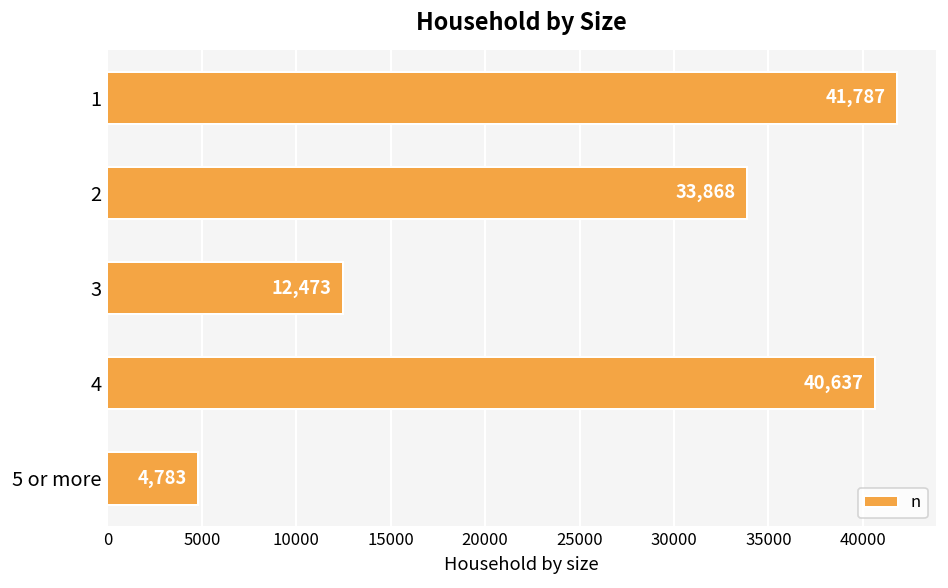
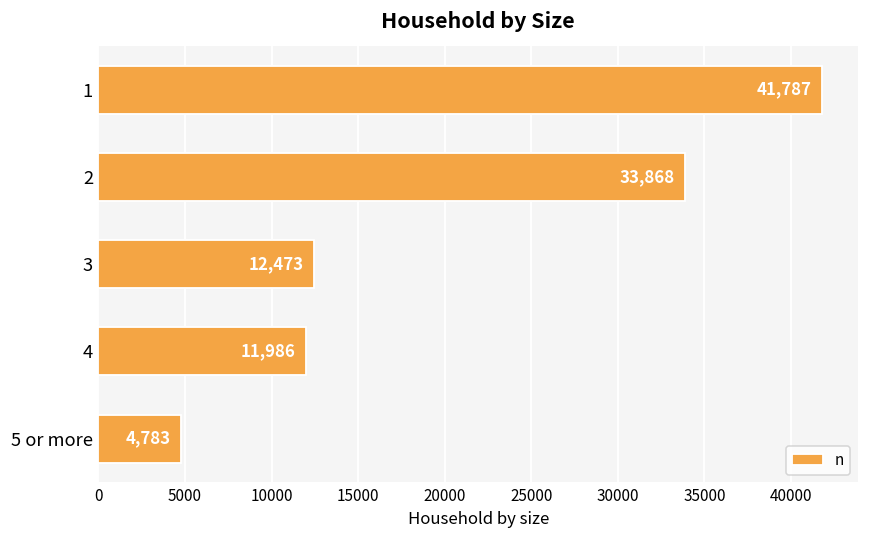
4: 40,637 -> 11,986
